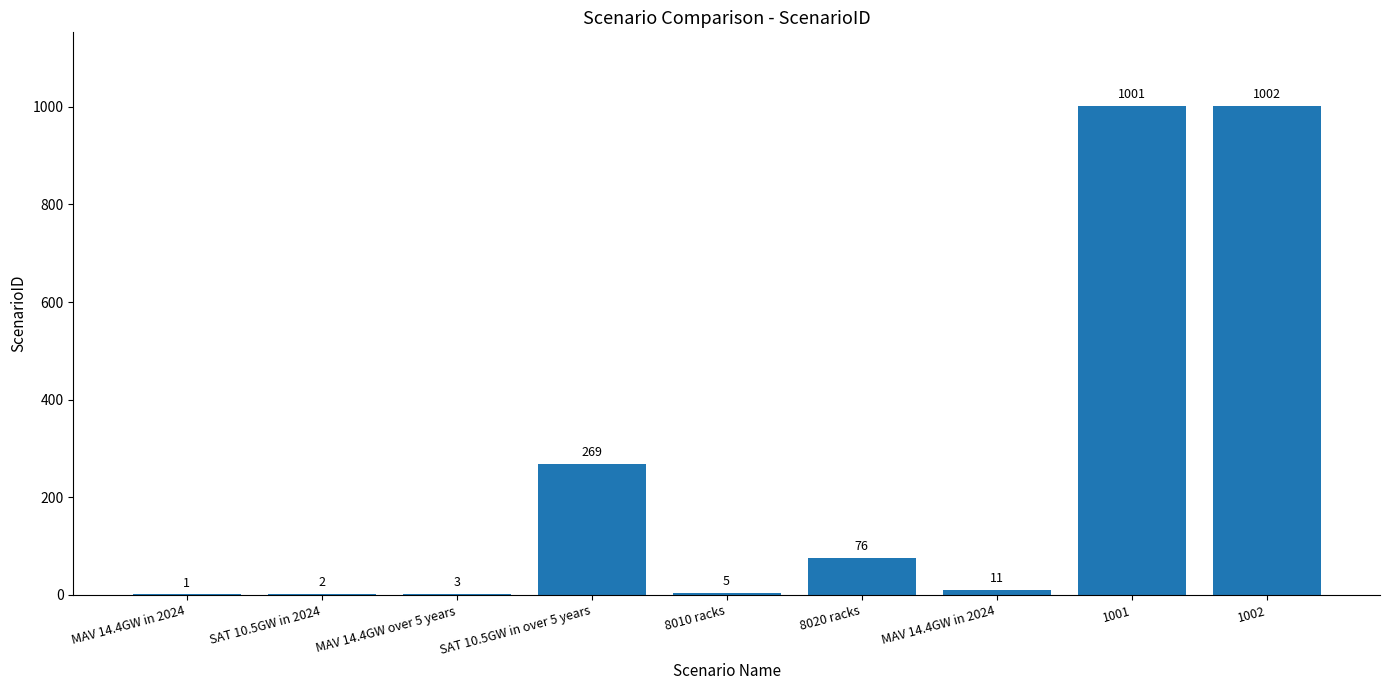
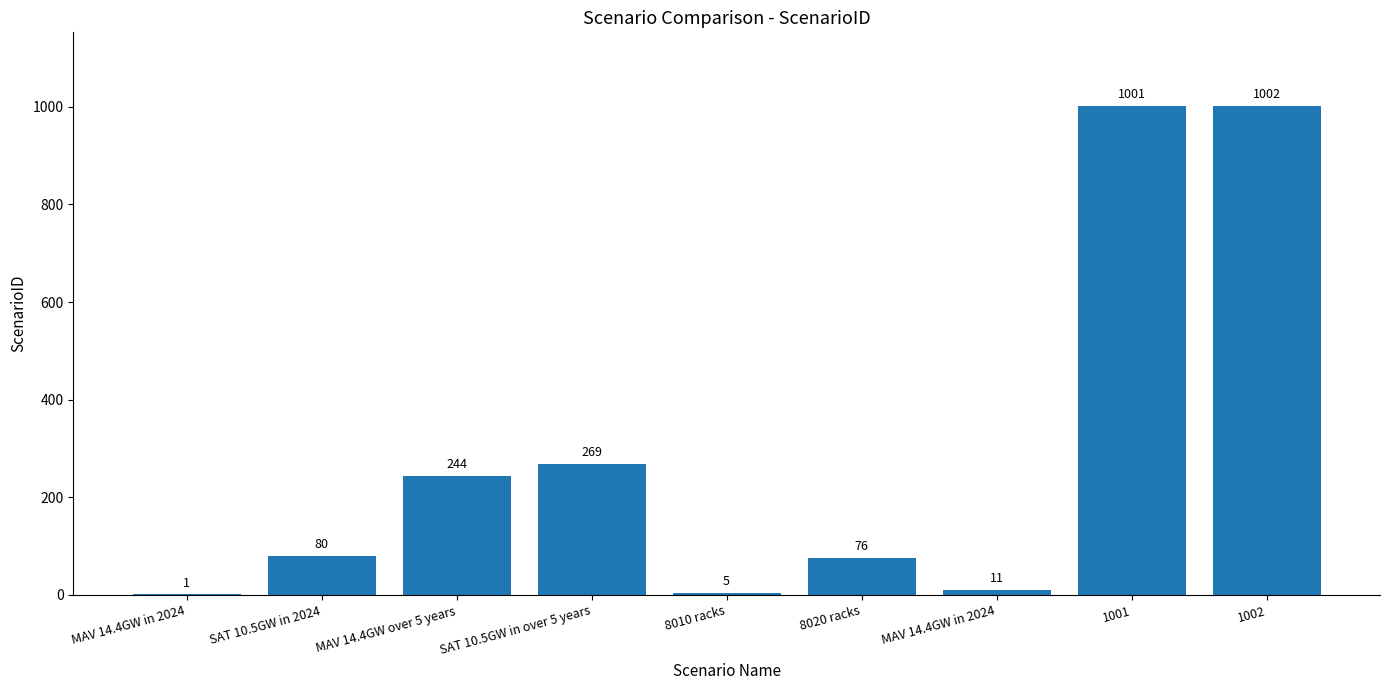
SAT 10.5GW in 2024: 2 -> 80
MAV 14.4GW over 5 years: 3 -> 244
